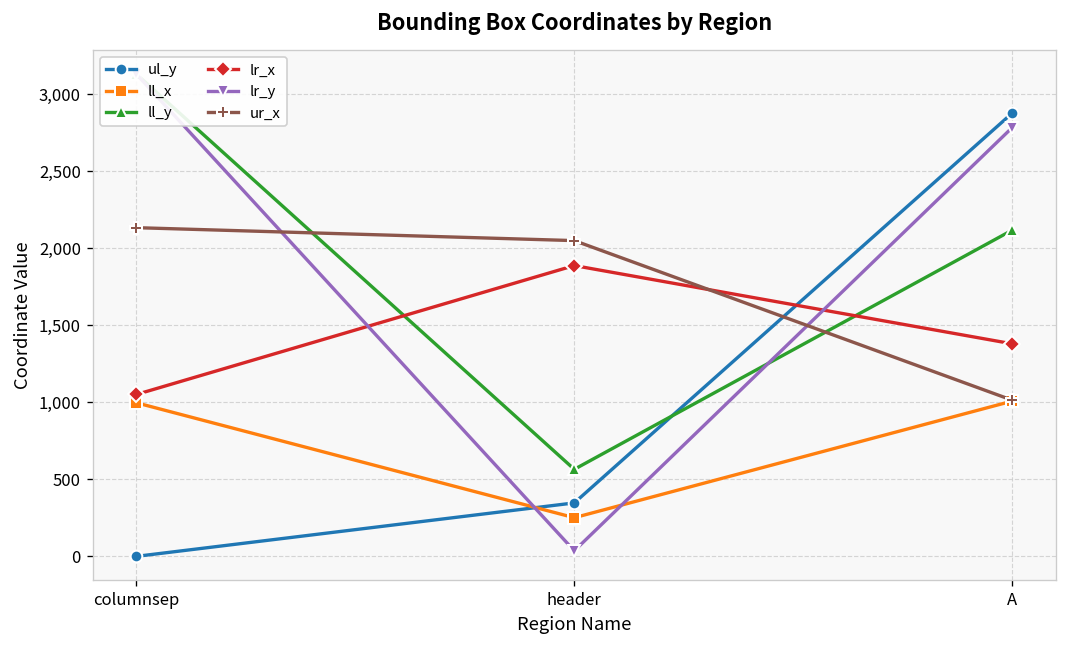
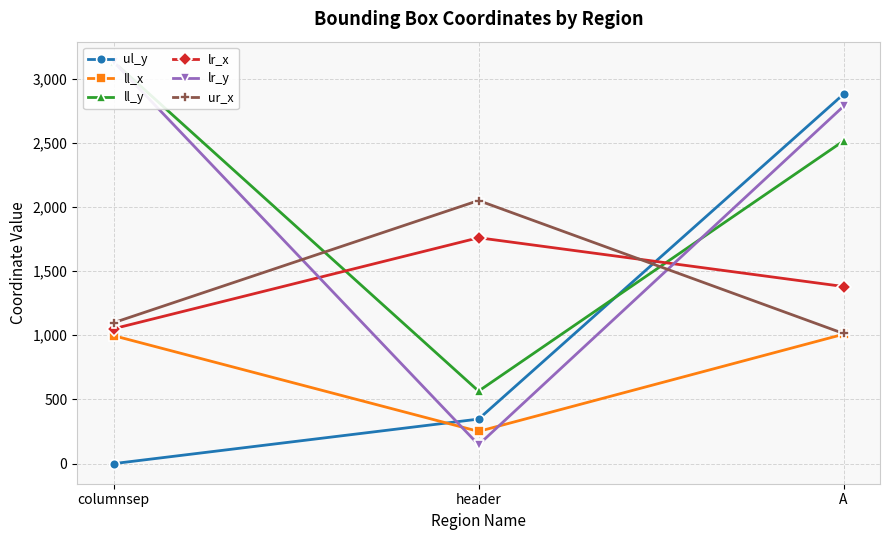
ur_x, columnsep: 2,130 -> 1,100
lr_x, header: 1,890 -> 1,760
lr_y, header: 40 -> 150
ll_y, A: 2,120 -> 2,510
